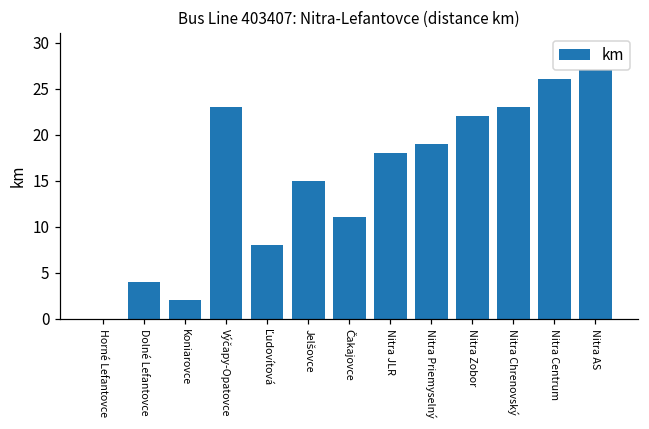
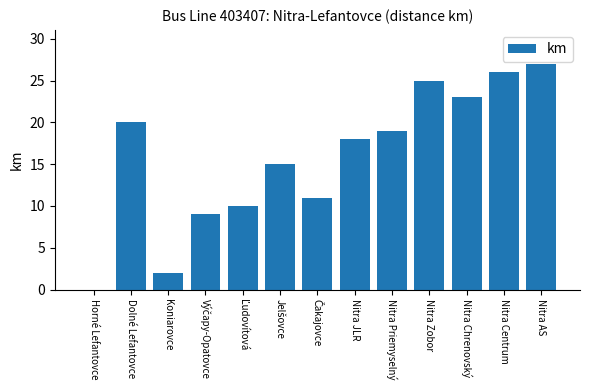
Dolné Lefantovce: 4 -> 20
Výčapy-Opatovce: 23 -> 9
Ľudovítová: 8 -> 10
Nitra Zobor: 22 -> 25
